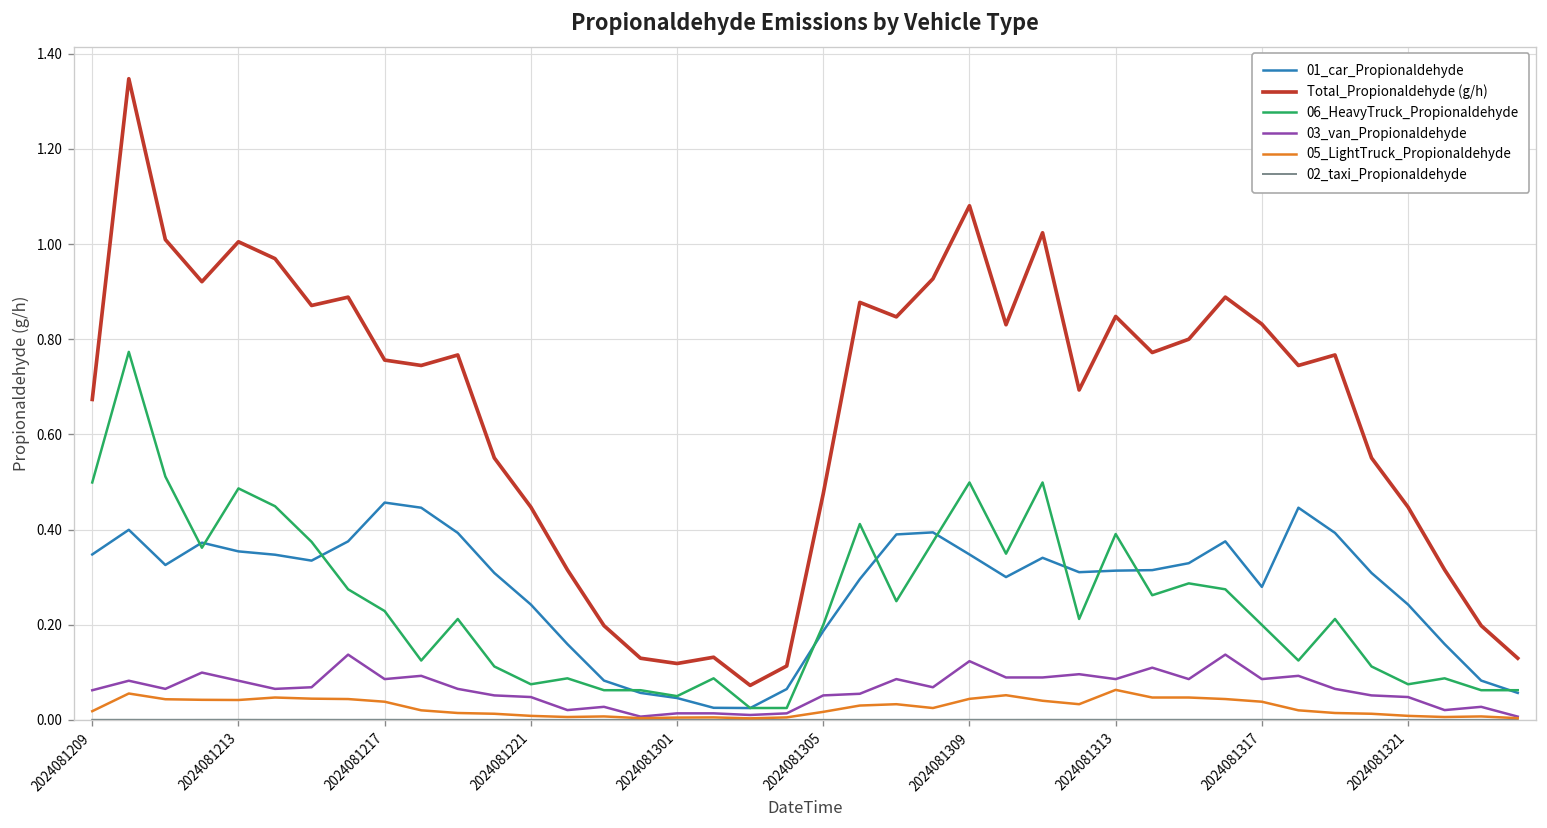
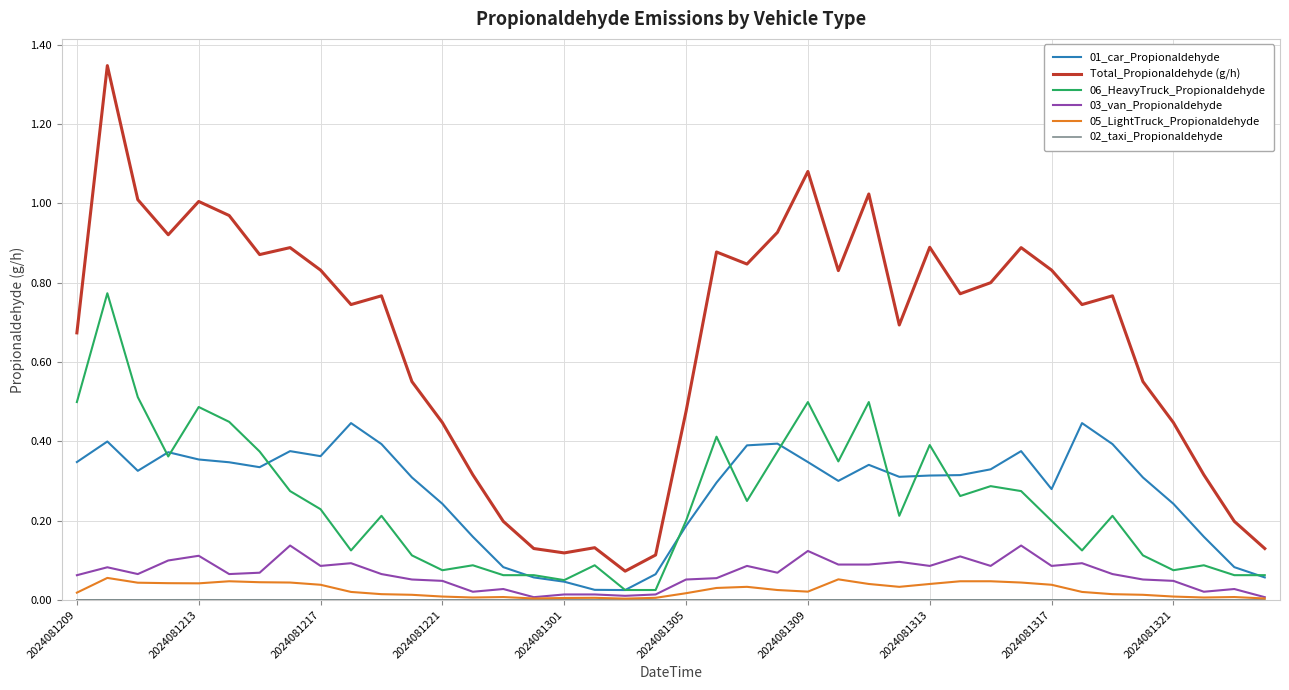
03_van_Propionaldehyde, 2024081213: 0.08 -> 0.11
01_car_Propionaldehyde, 2024081217: 0.46 -> 0.36
Total_Propionaldehyde (g/h), 2024081217: 0.76 -> 0.83
05_LightTruck_Propionaldehyde, 2024081309: 0.04 -> 0.02
Total_Propionaldehyde (g/h), 2024081313: 0.85 -> 0.89
05_LightTruck_Propionaldehyde, 2024081313: 0.06 -> 0.04
